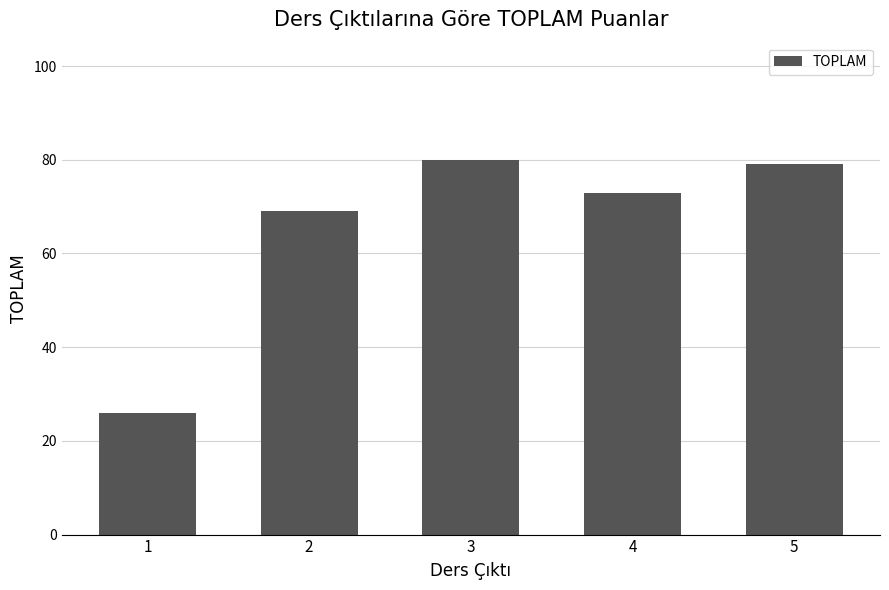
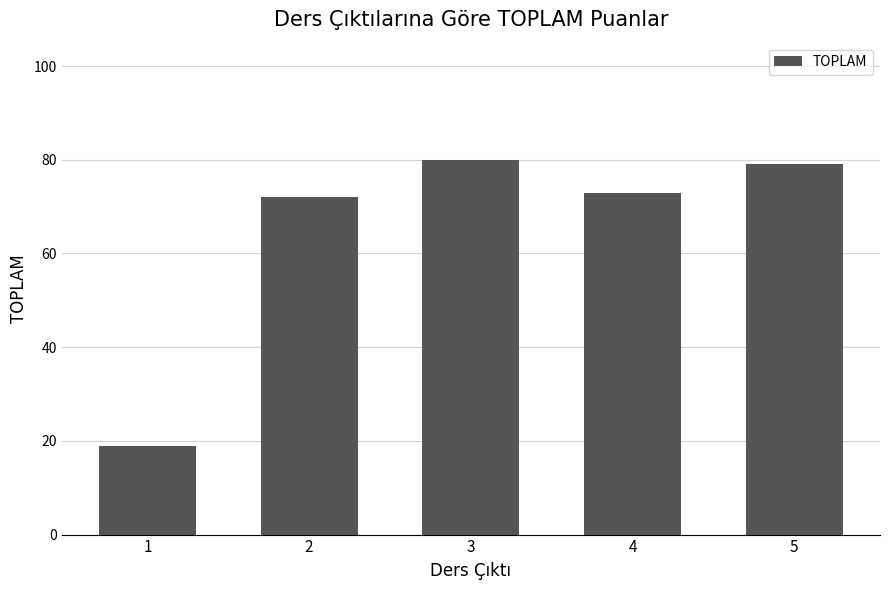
1: 26 -> 19
2: 69 -> 72
